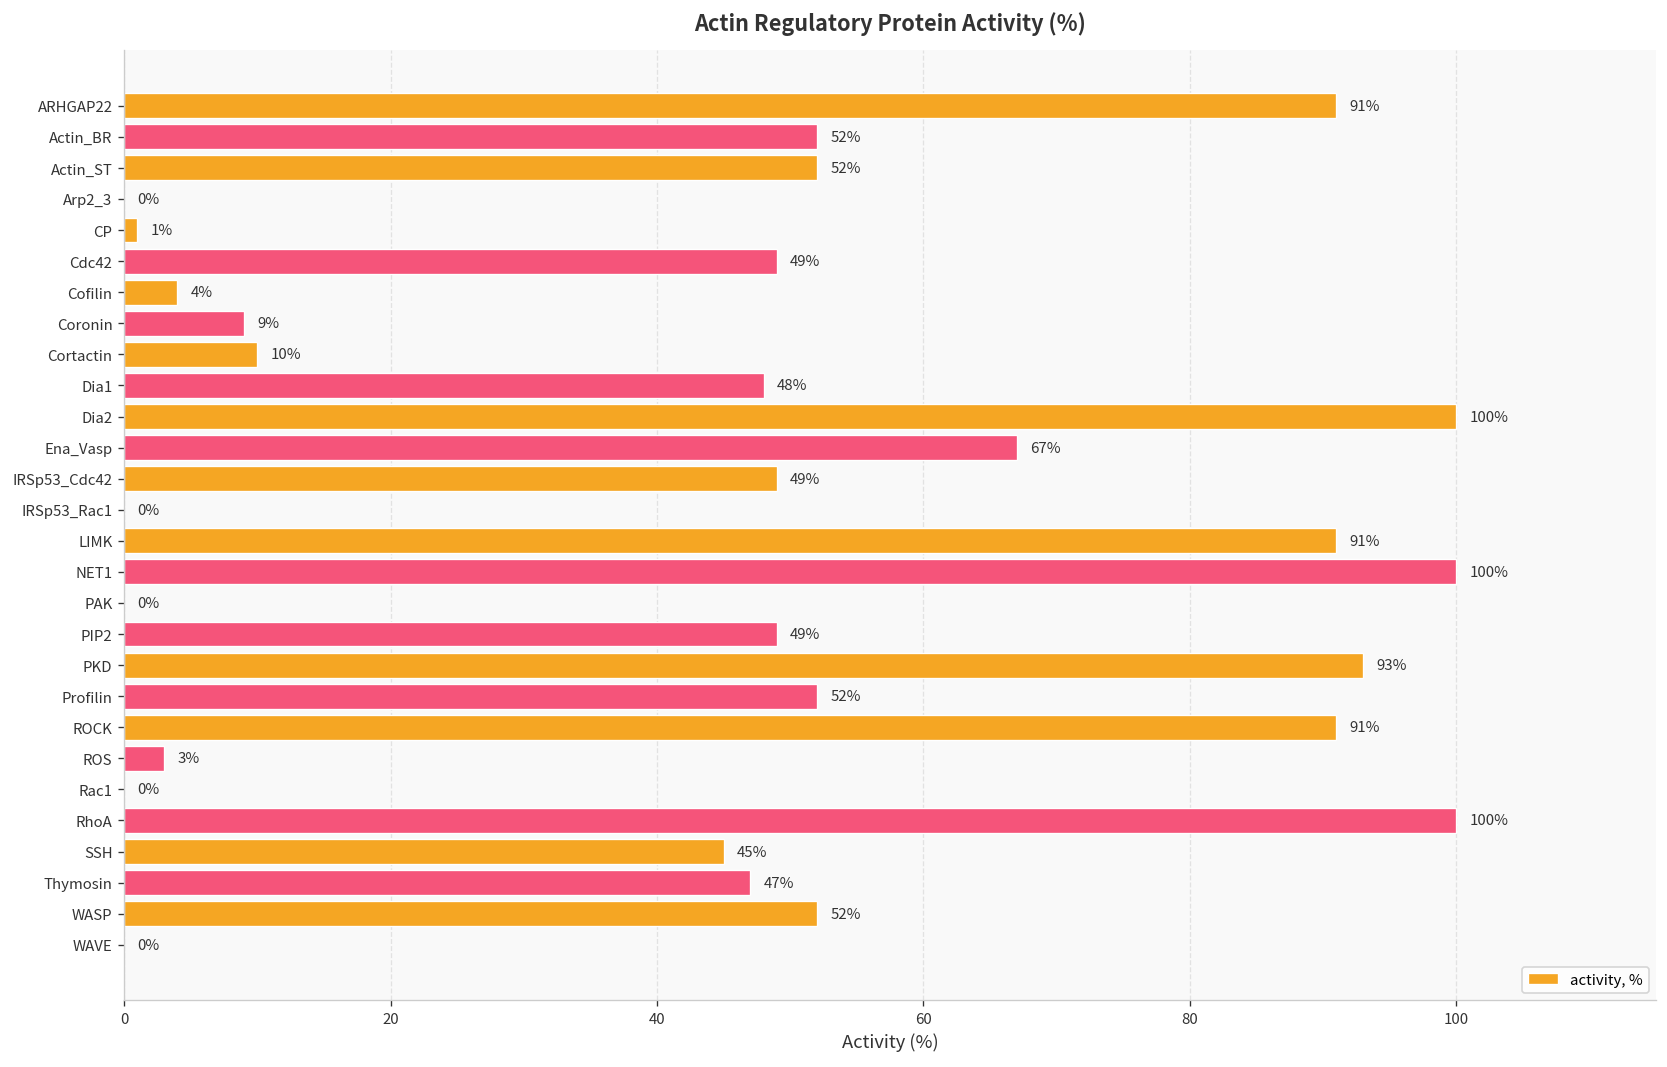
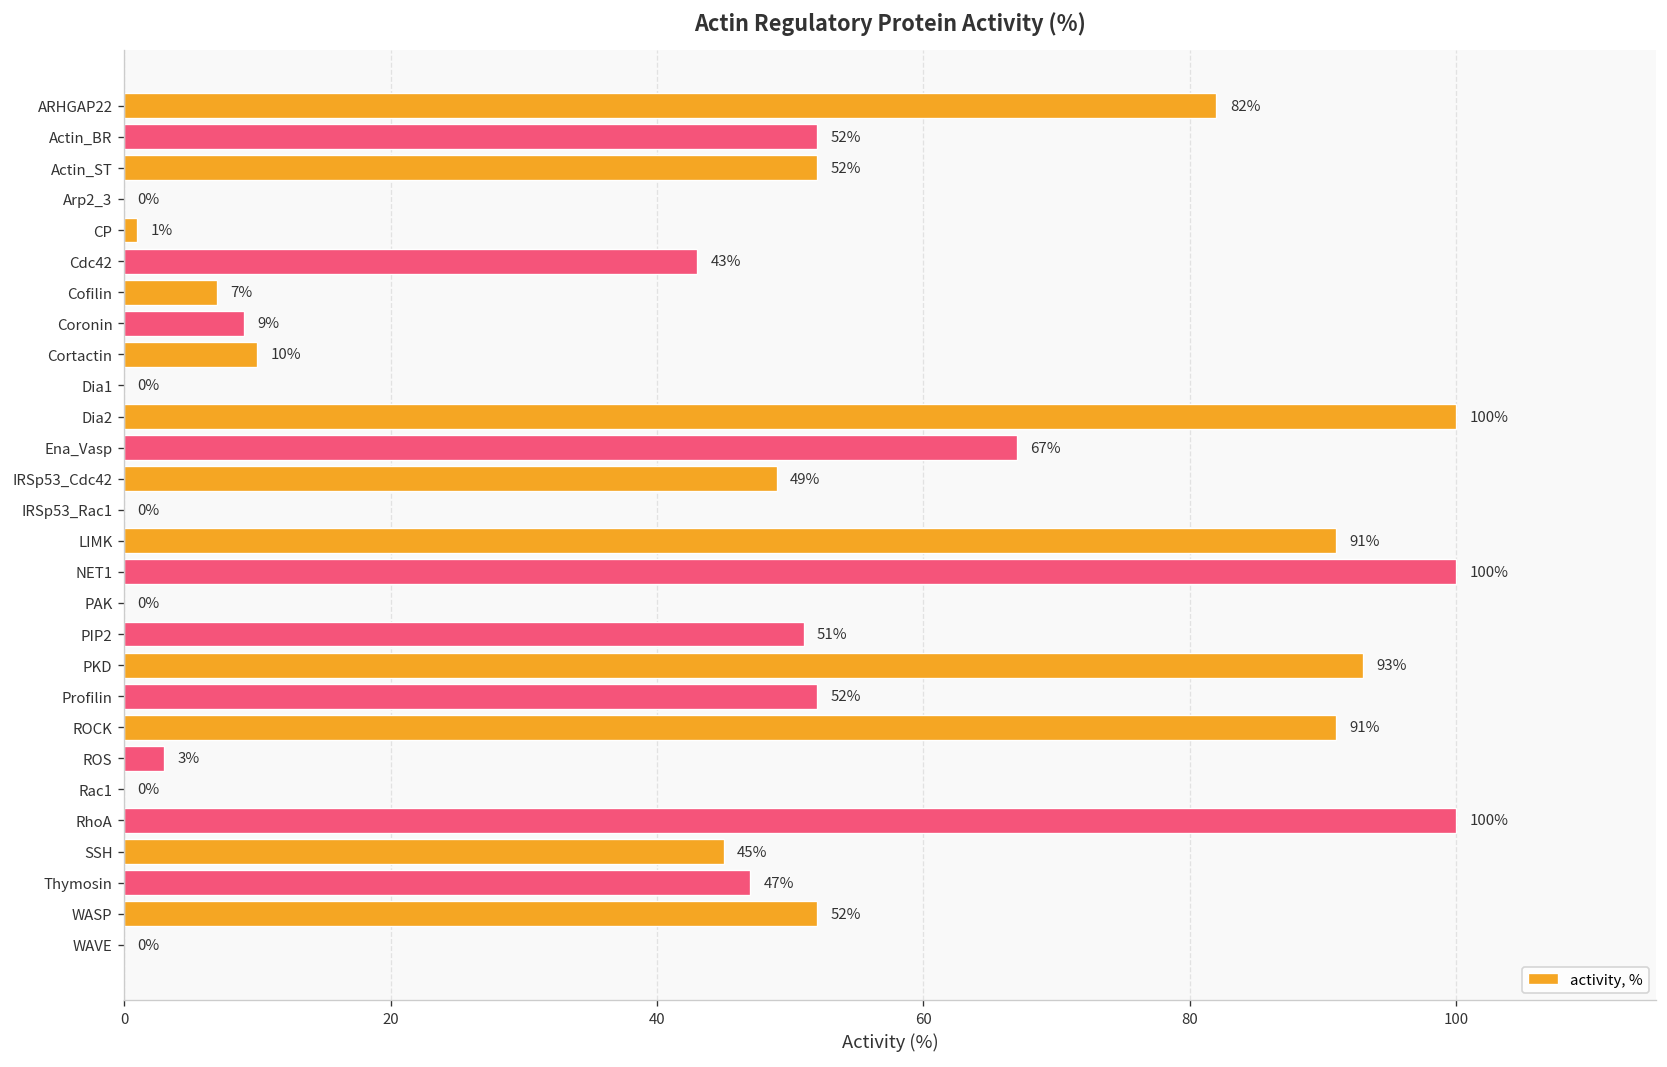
ARHGAP22: 91% -> 82%
Cdc42: 49% -> 43%
Cofilin: 4% -> 7%
Dia1: 48% -> 0%
PIP2: 49% -> 51%
